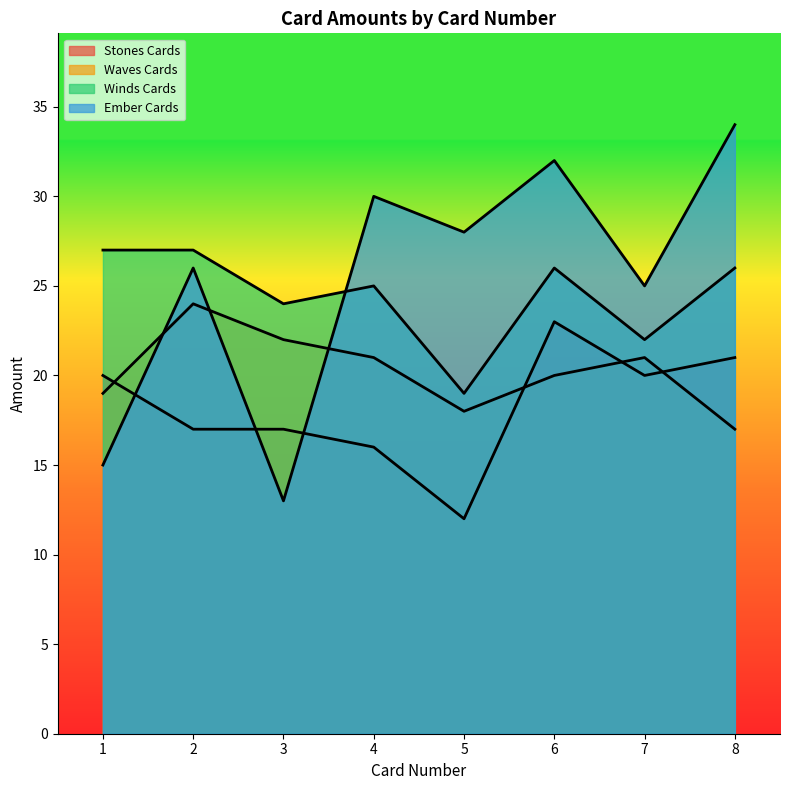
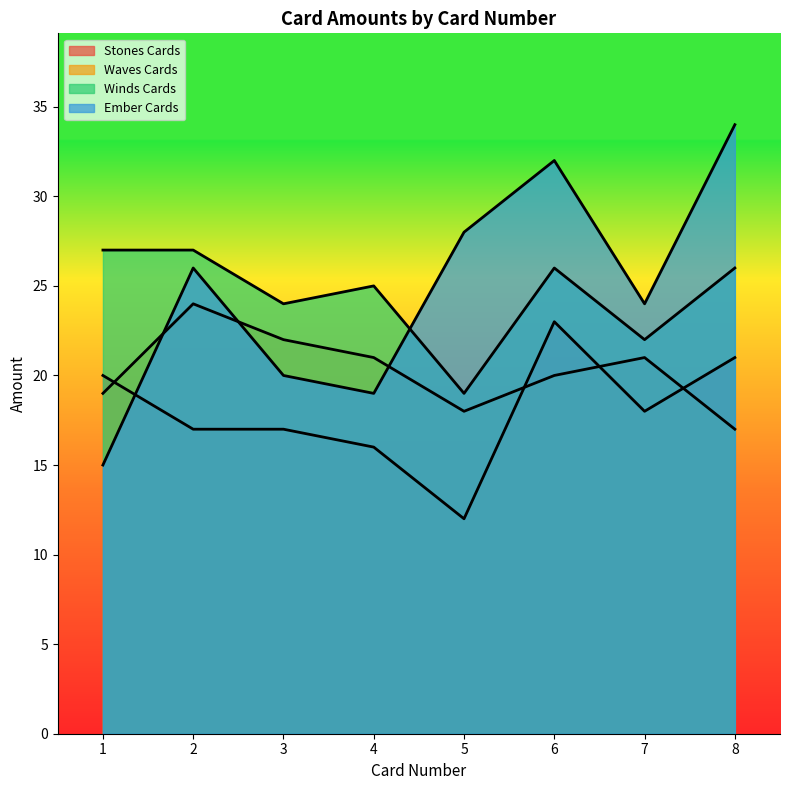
Ember Cards, 3: 13 -> 20
Ember Cards, 4: 30 -> 19
Stones Cards, 7: 20 -> 18
Ember Cards, 7: 25 -> 24
